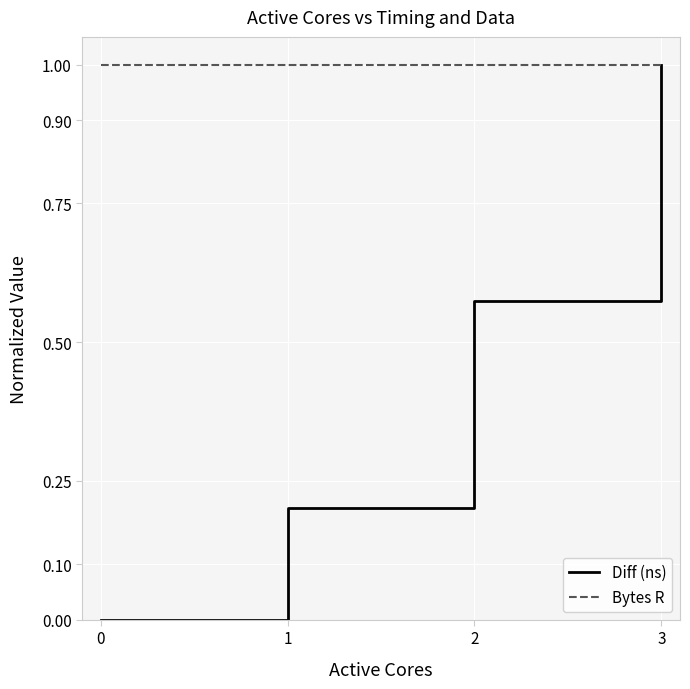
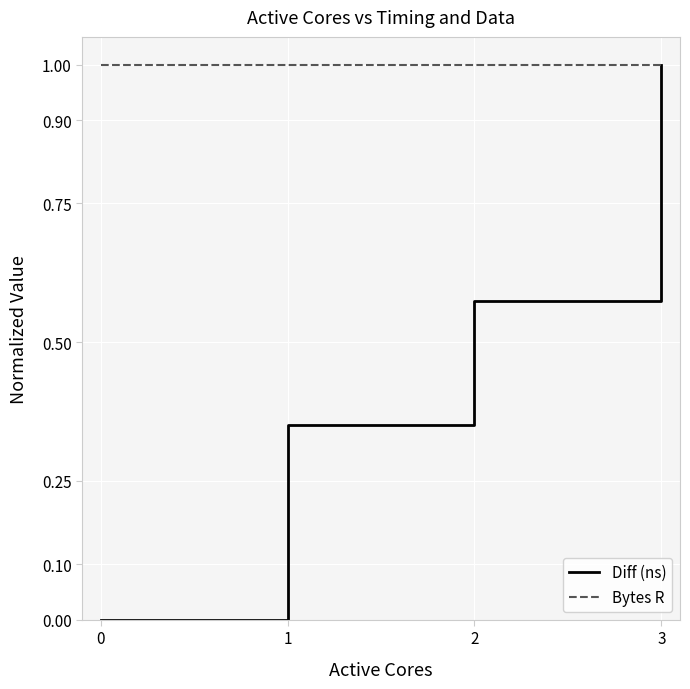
Diff (ns), 1: 0.20 -> 0.35
